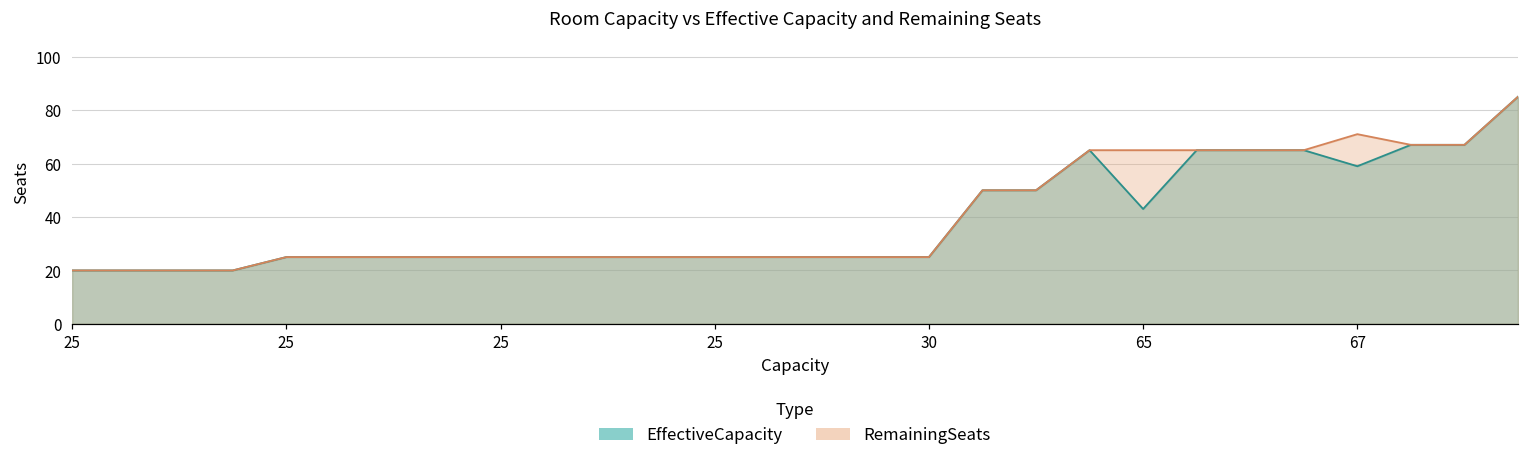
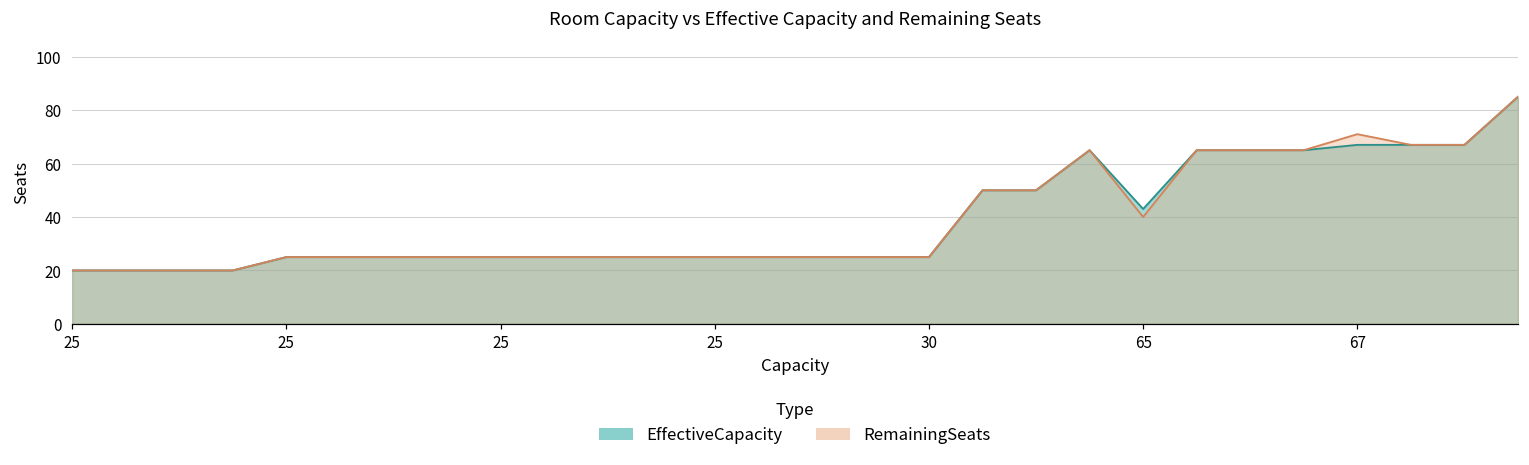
RemainingSeats, 65: 65 -> 40
EffectiveCapacity, 67: 59 -> 67
